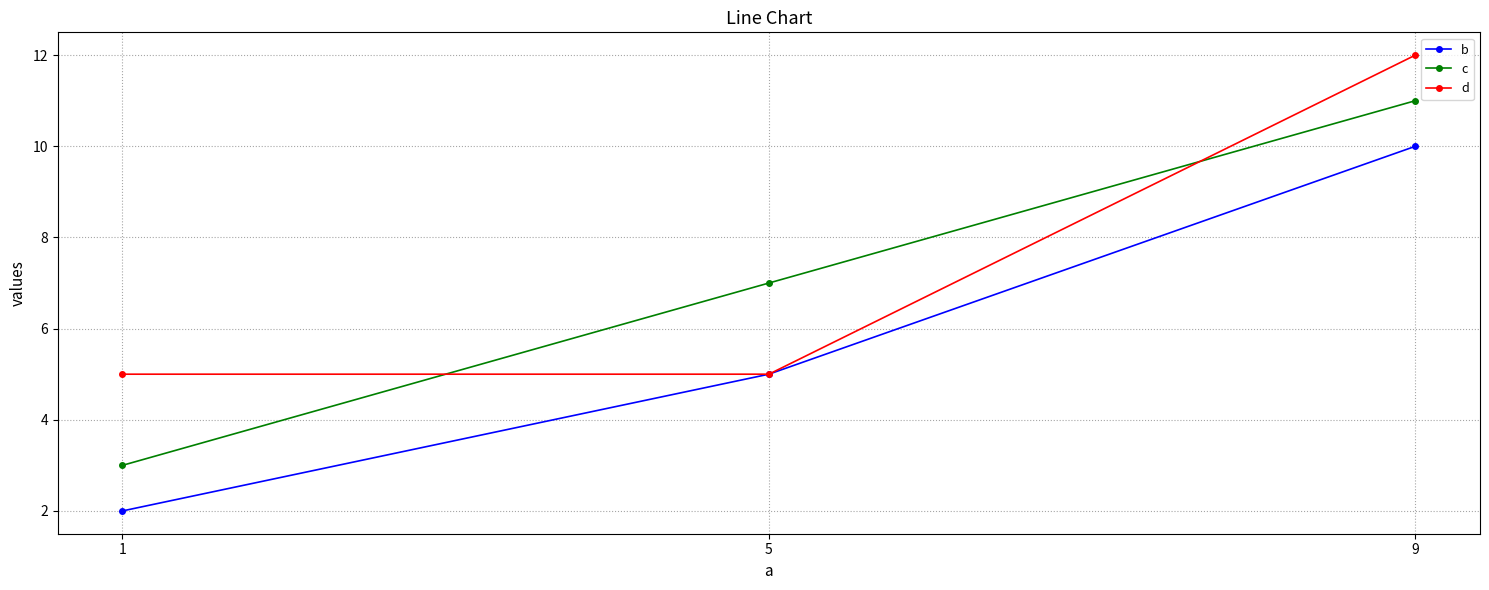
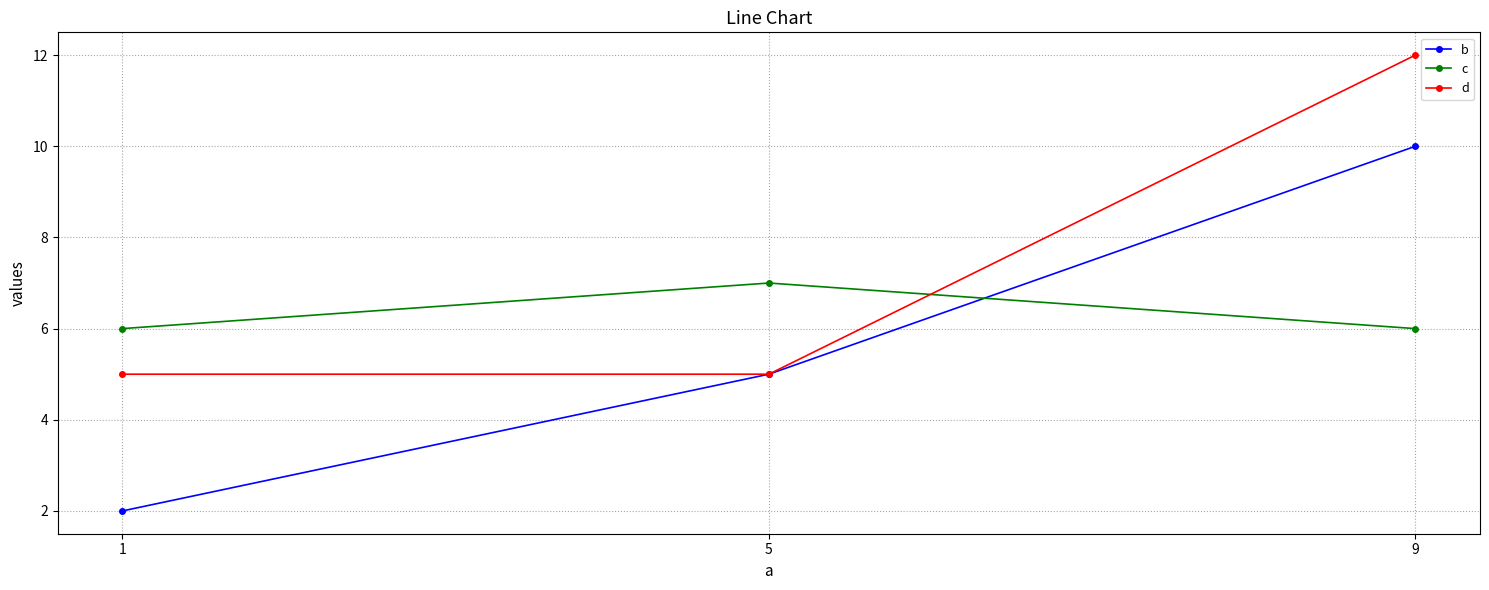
c, 1: 3 -> 6
c, 9: 11 -> 6
